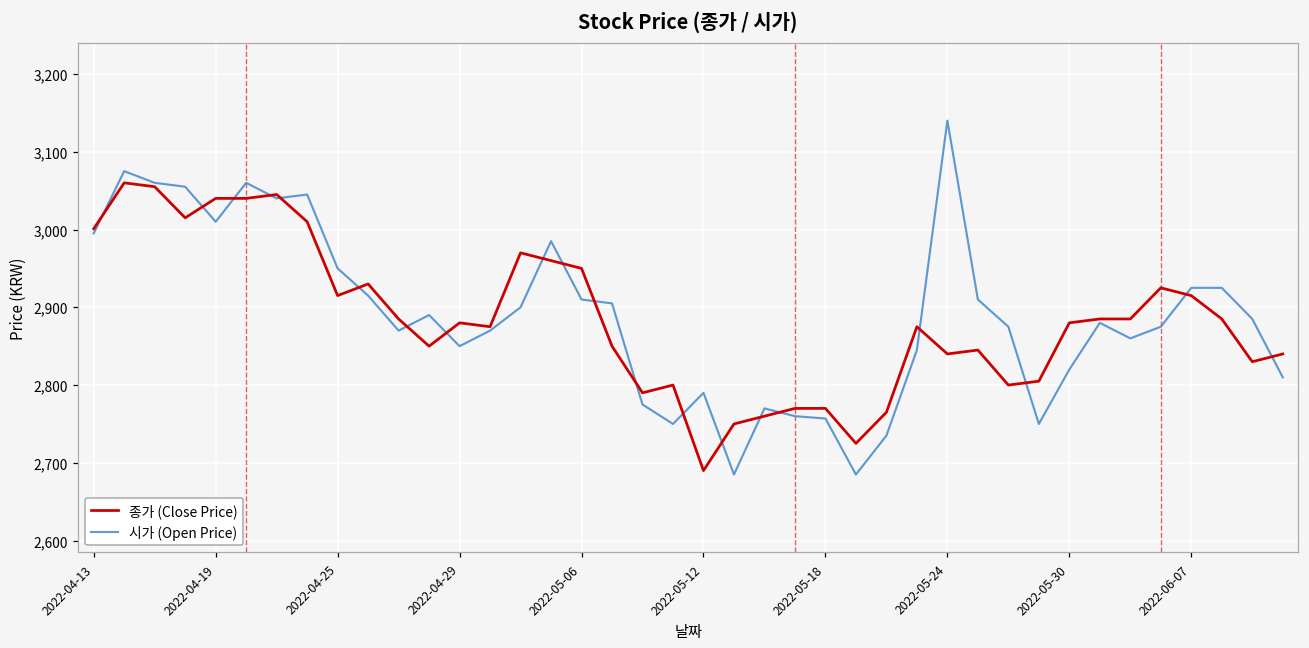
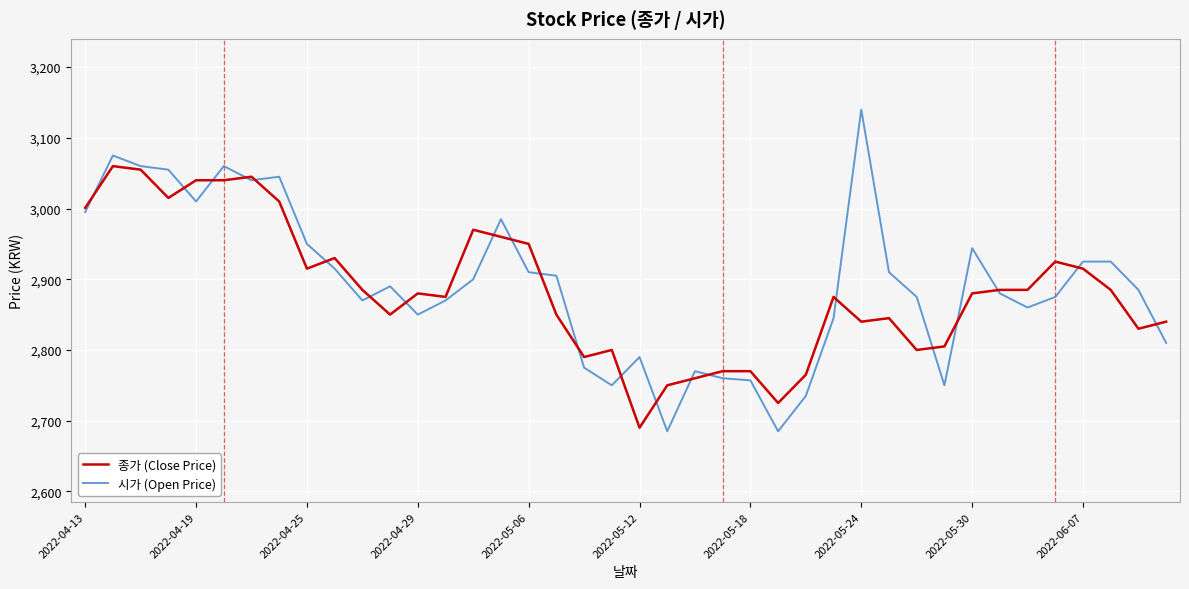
시가 (Open Price), 2022-05-30: 2,820 -> 2,940
